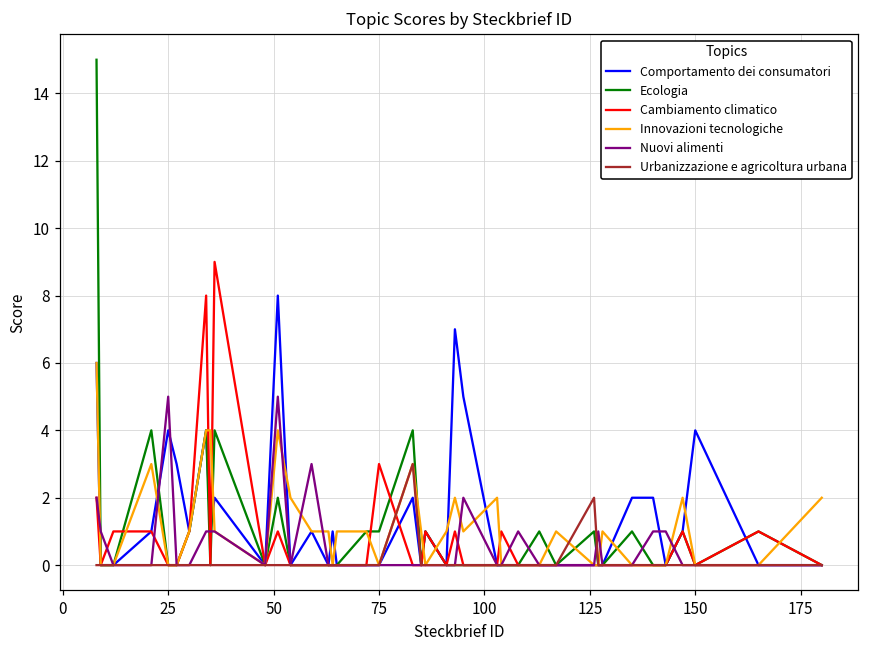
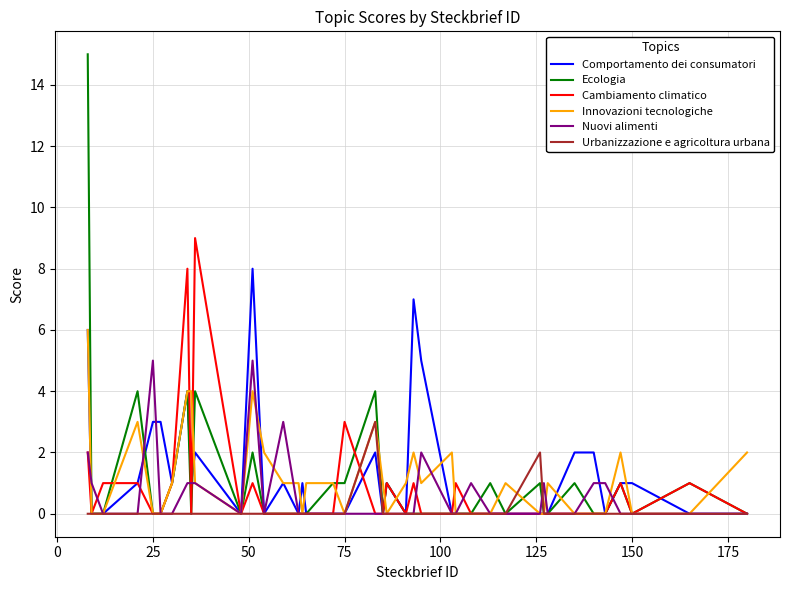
Comportamento dei consumatori, 25: 4 -> 3
Comportamento dei consumatori, 150: 4 -> 1
